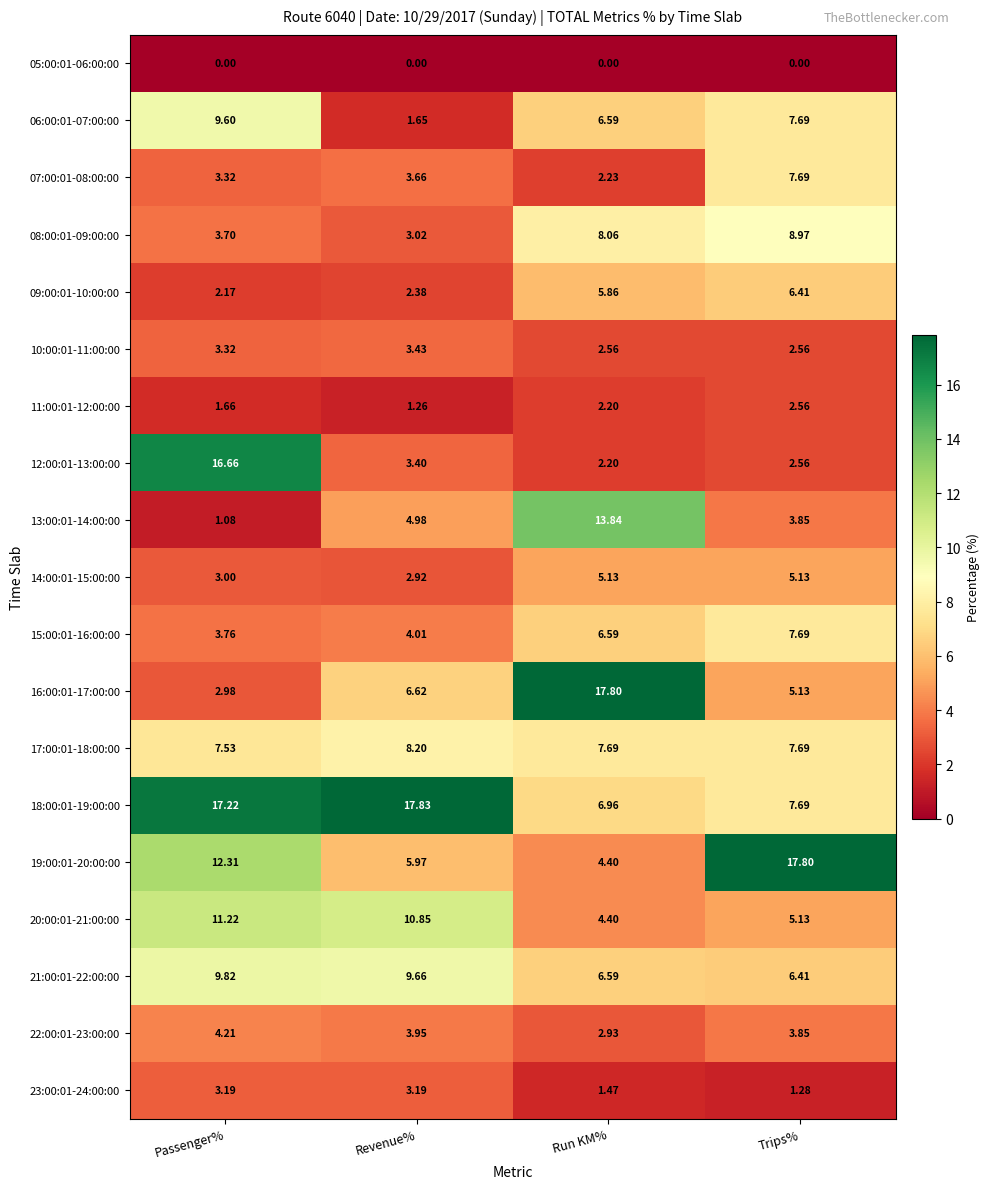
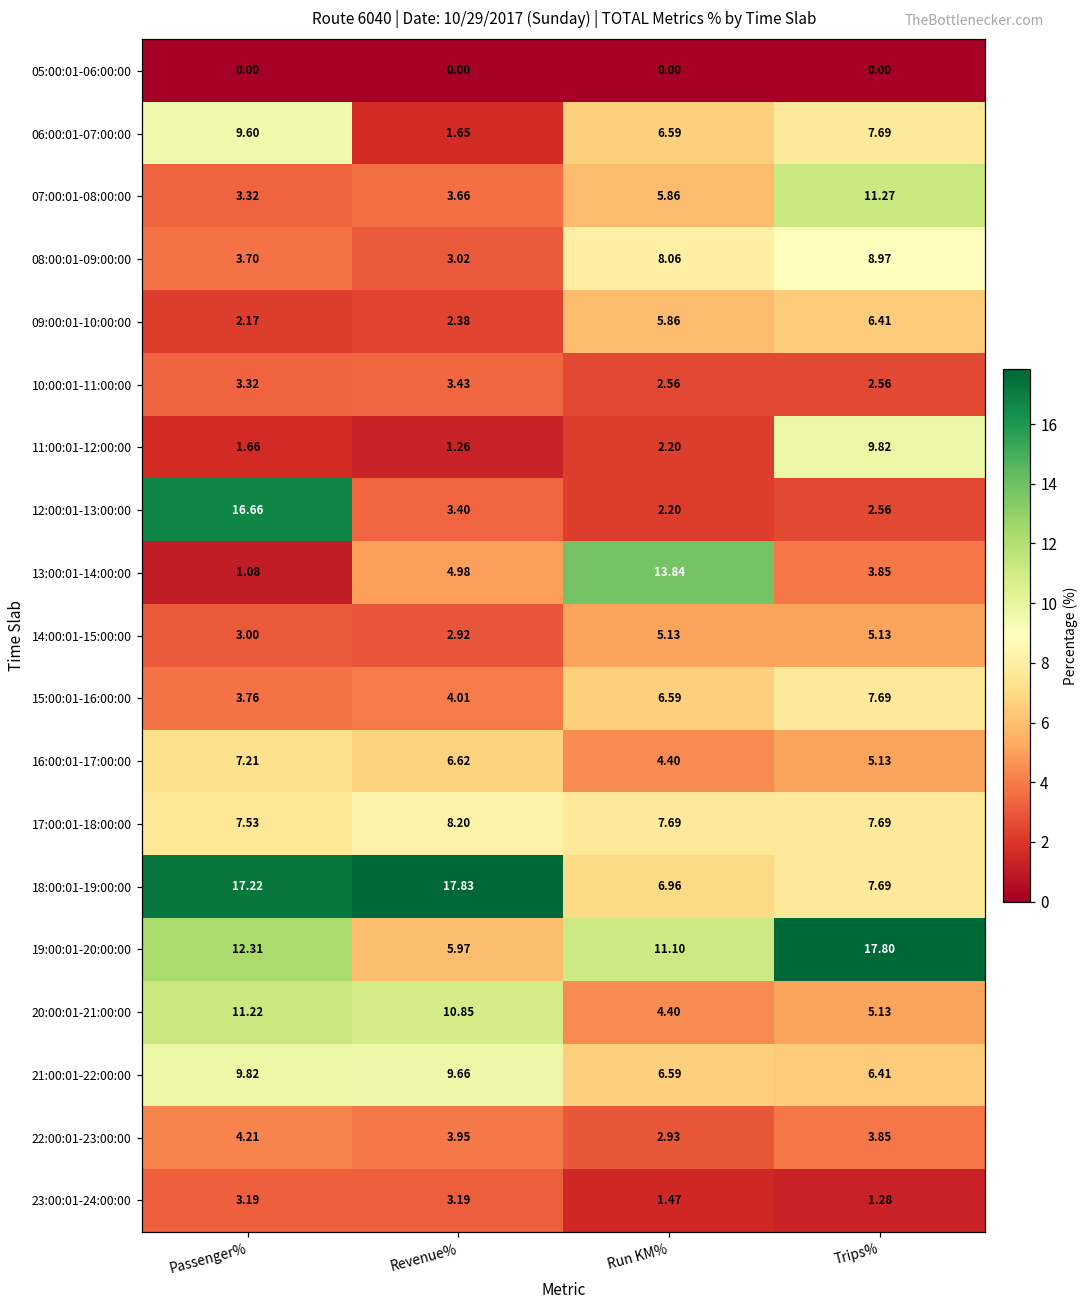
07:00:01-08:00:00, Run KM%: 2.23 -> 5.86
07:00:01-08:00:00, Trips%: 7.69 -> 11.27
11:00:01-12:00:00, Trips%: 2.56 -> 9.82
16:00:01-17:00:00, Passenger%: 2.98 -> 7.21
16:00:01-17:00:00, Run KM%: 17.80 -> 4.40
19:00:01-20:00:00, Run KM%: 4.40 -> 11.10
